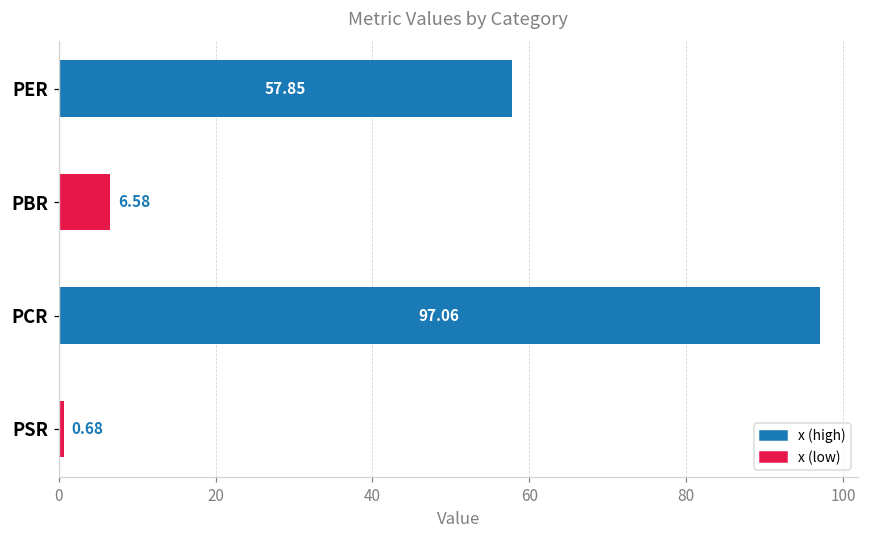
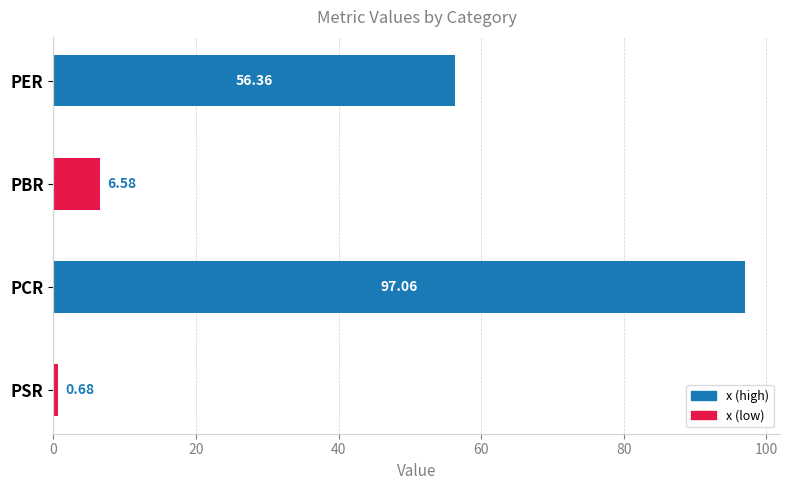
PER: 57.85 -> 56.36
